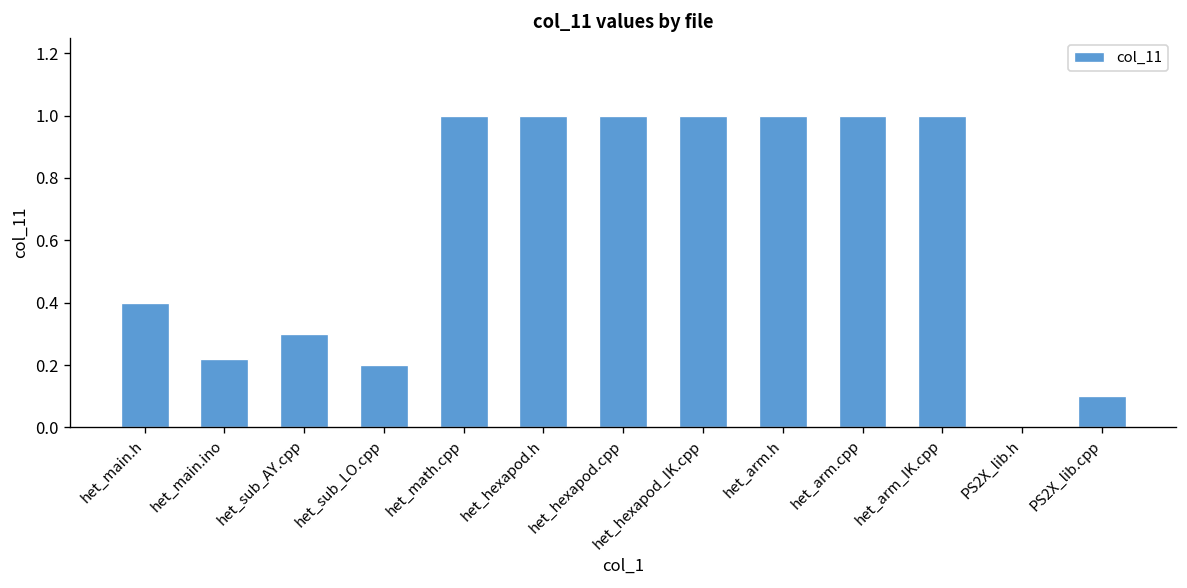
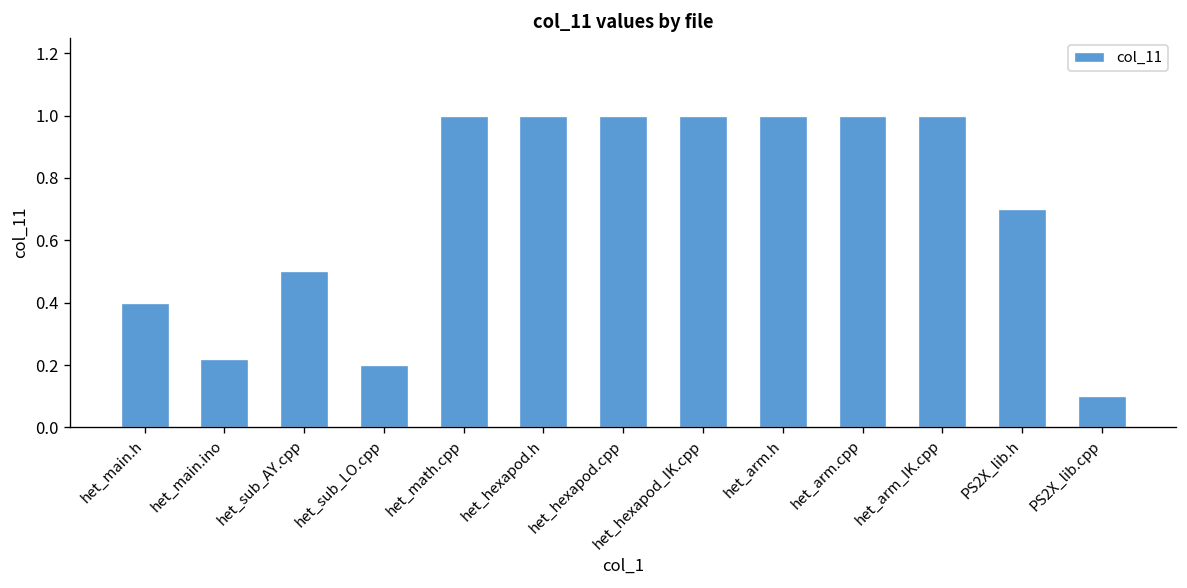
het_sub_AY.cpp: 0.3 -> 0.5
PS2X_lib.h: 0.0 -> 0.7
